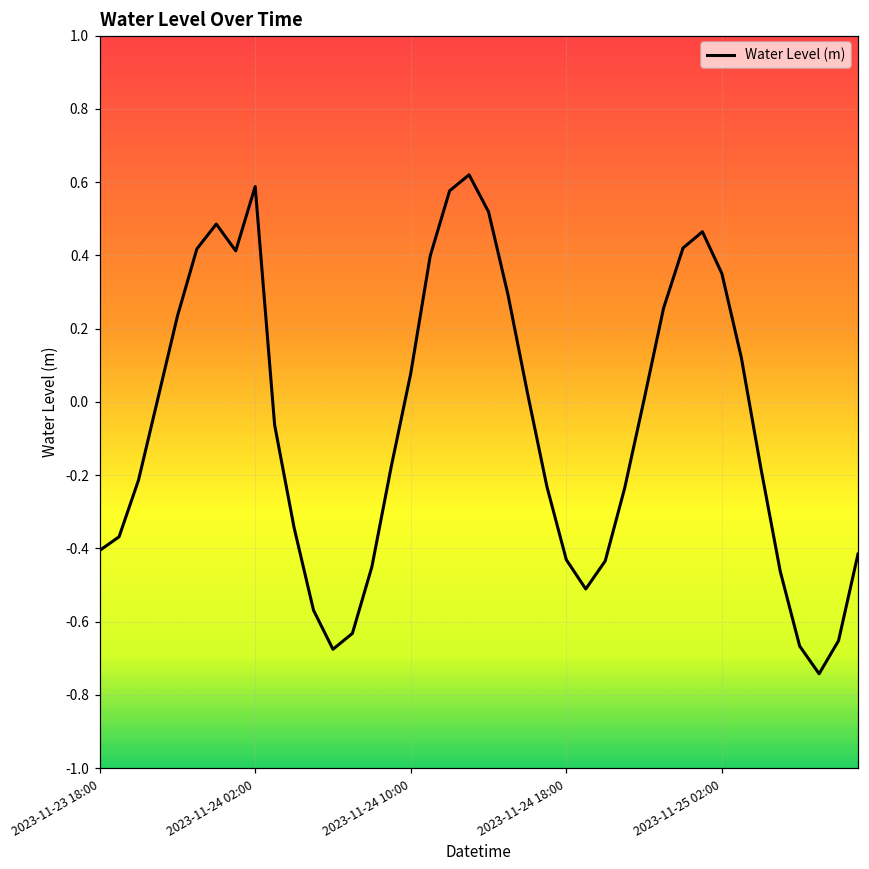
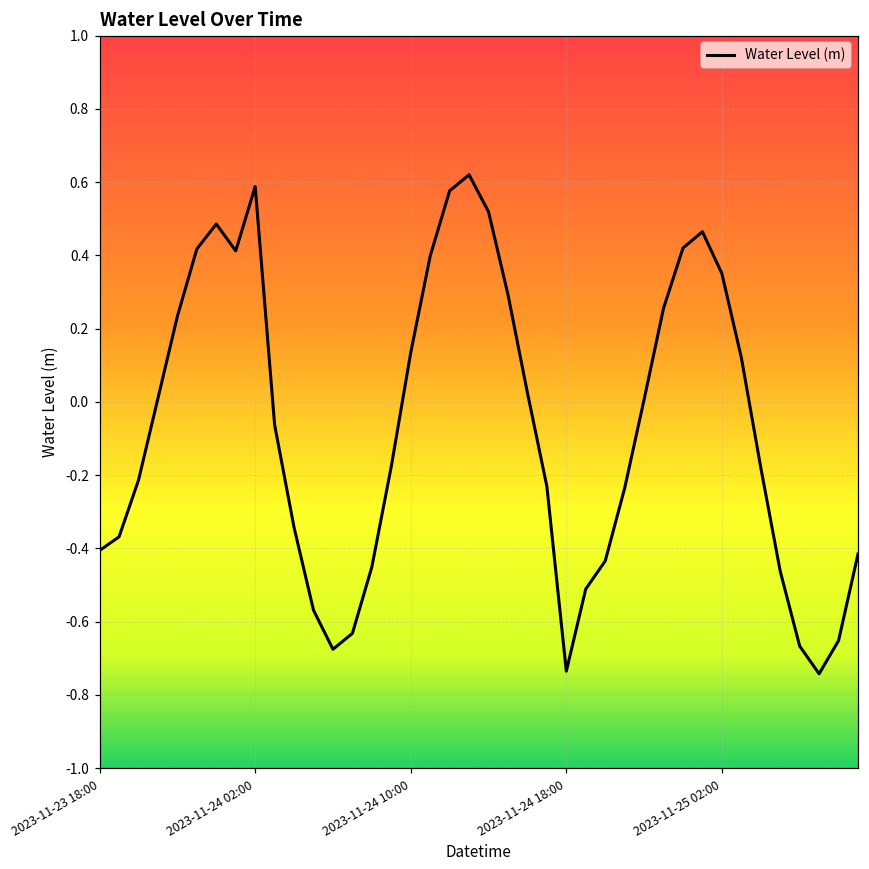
2023-11-24 10:00: 0.08 -> 0.13
2023-11-24 18:00: -0.43 -> -0.74
